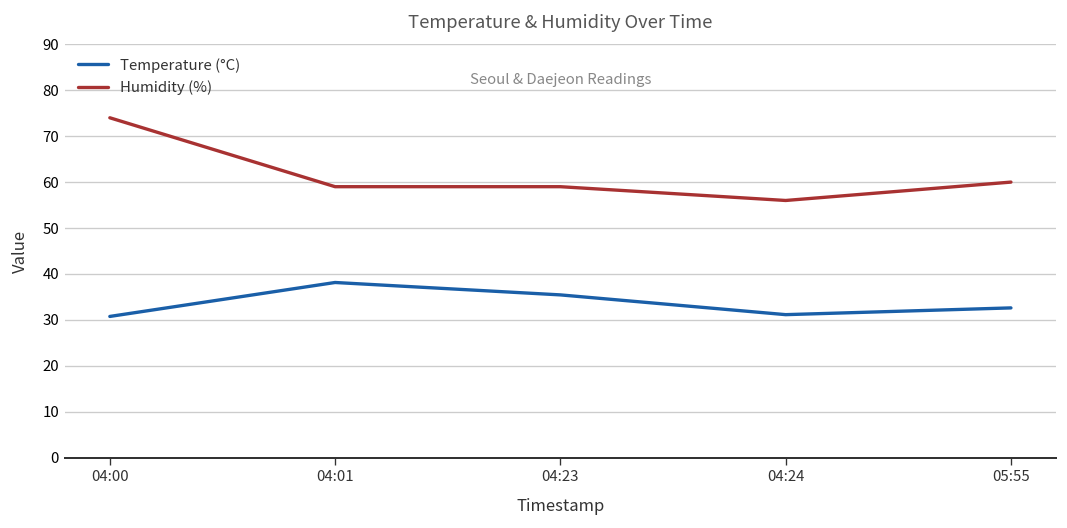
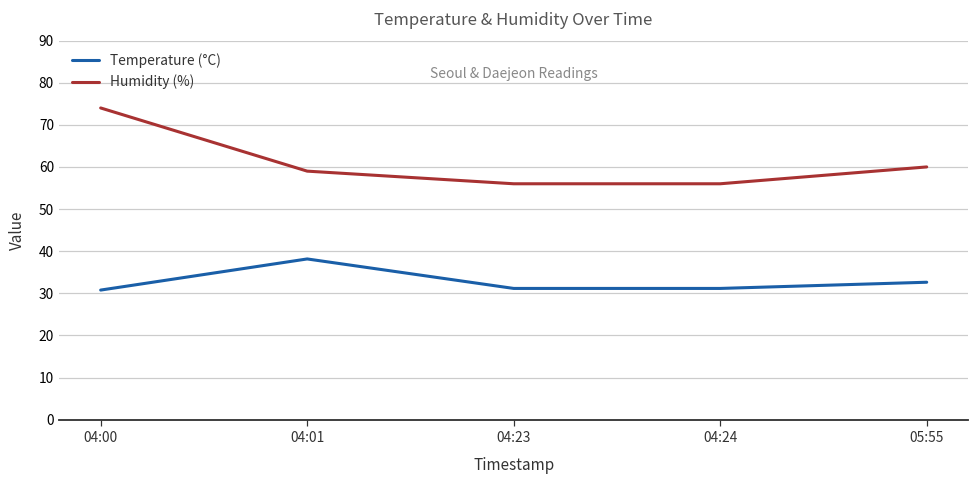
Temperature (°C), 04:23: 35 -> 31
Humidity (%), 04:23: 59 -> 56
